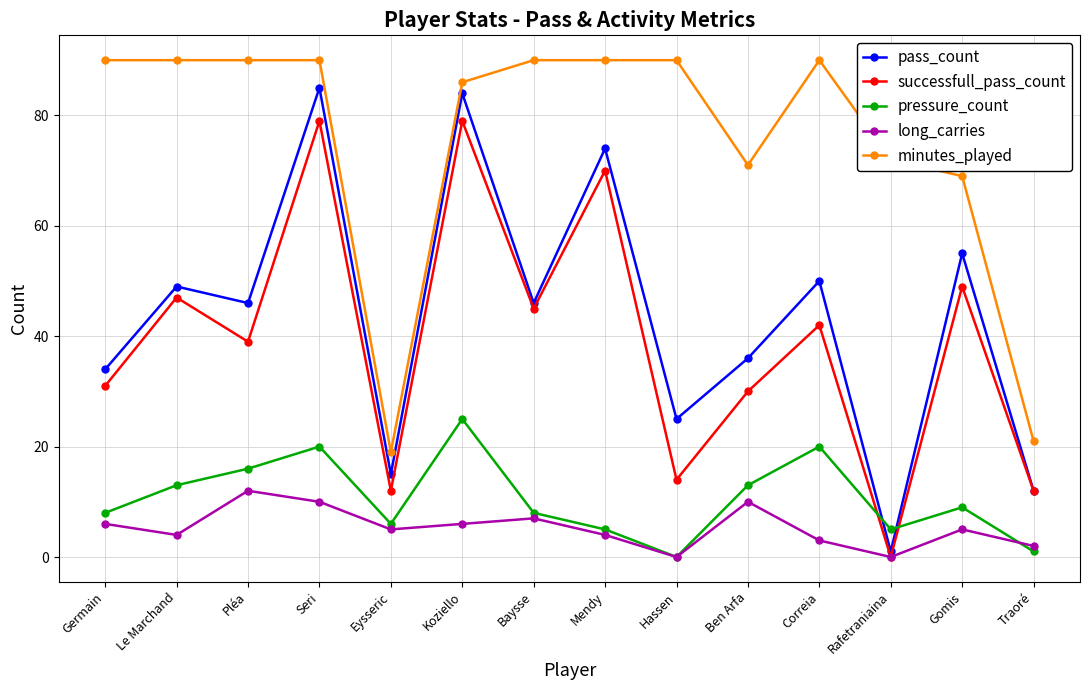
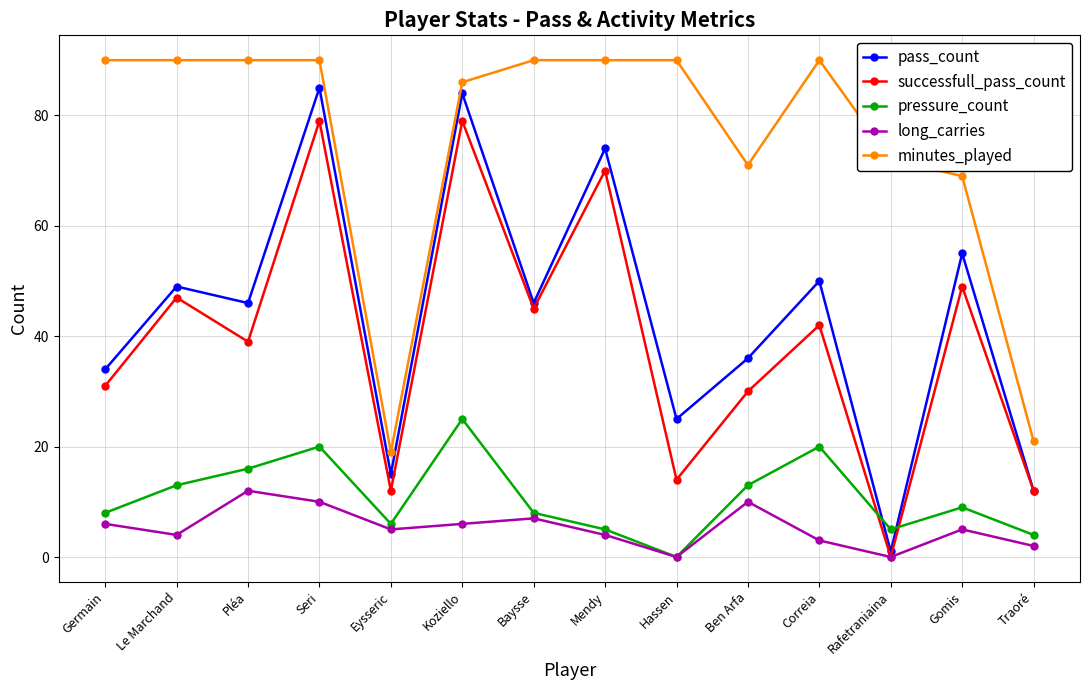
pressure_count, Traoré: 1 -> 4
